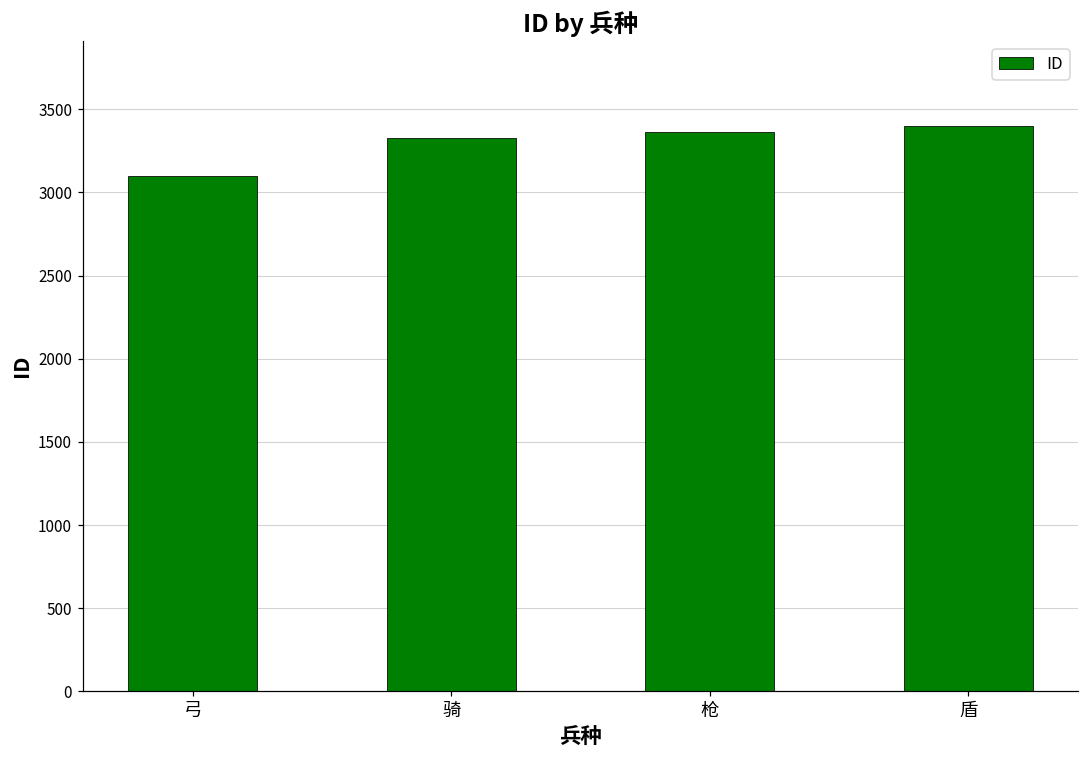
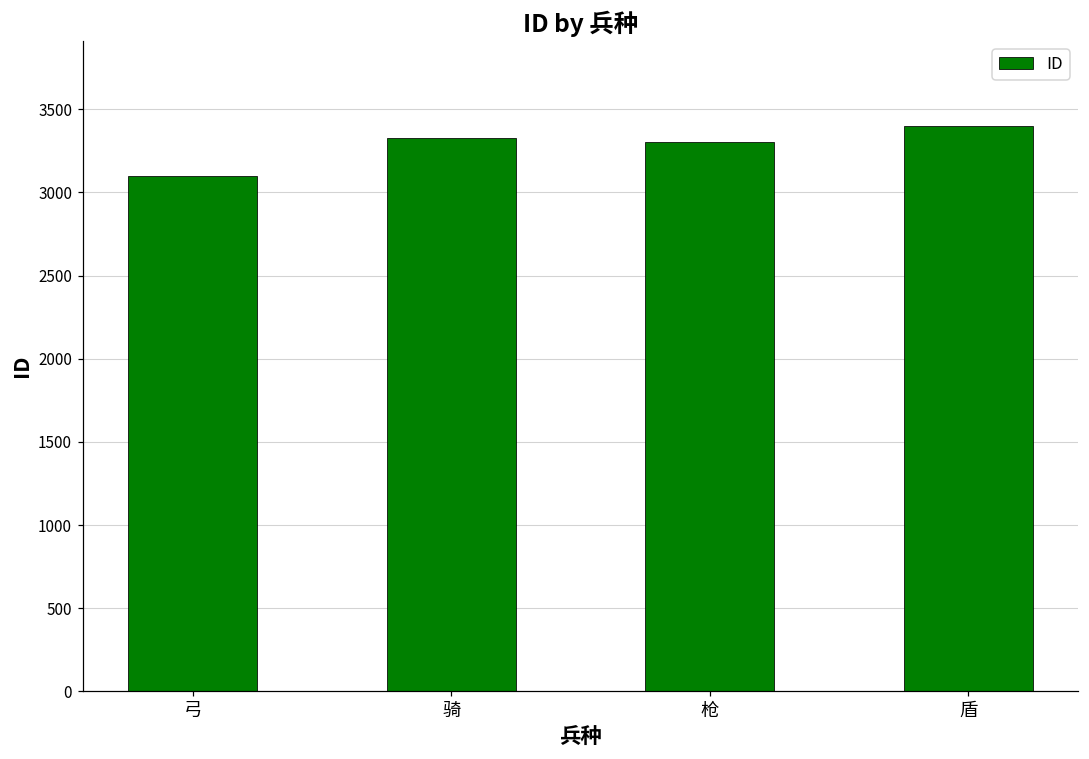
枪: 3360 -> 3300
